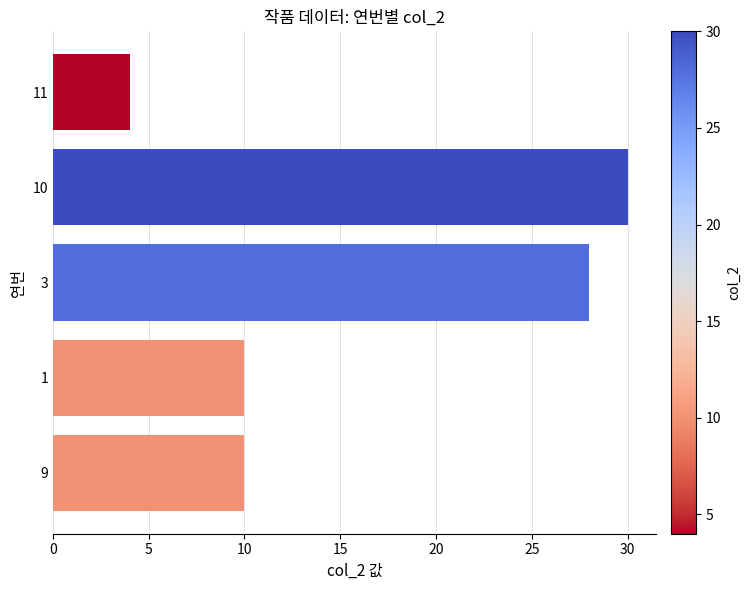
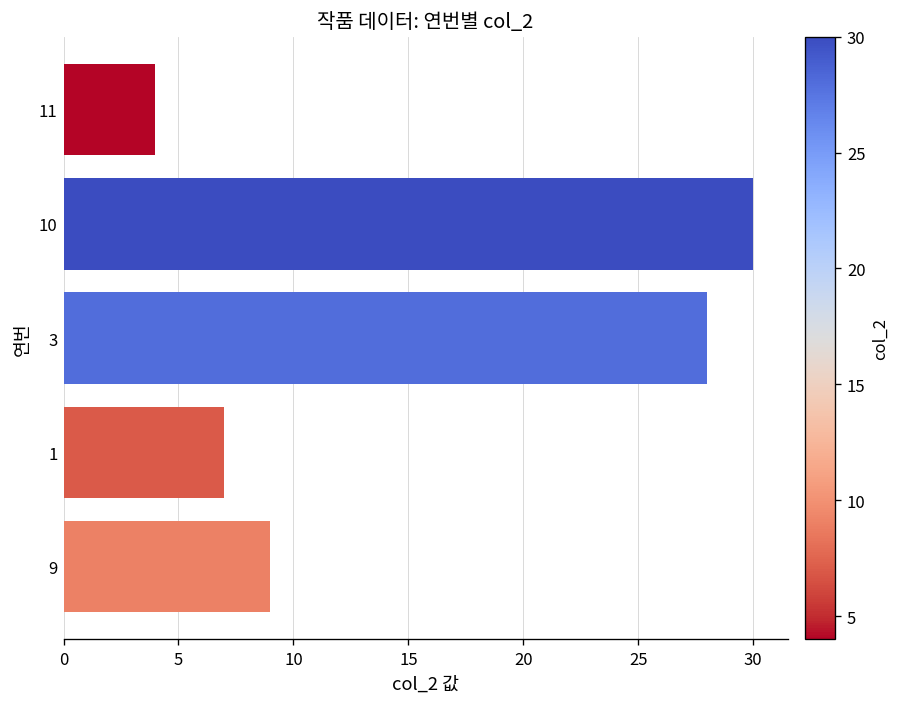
1: 10 -> 7
9: 10 -> 9
